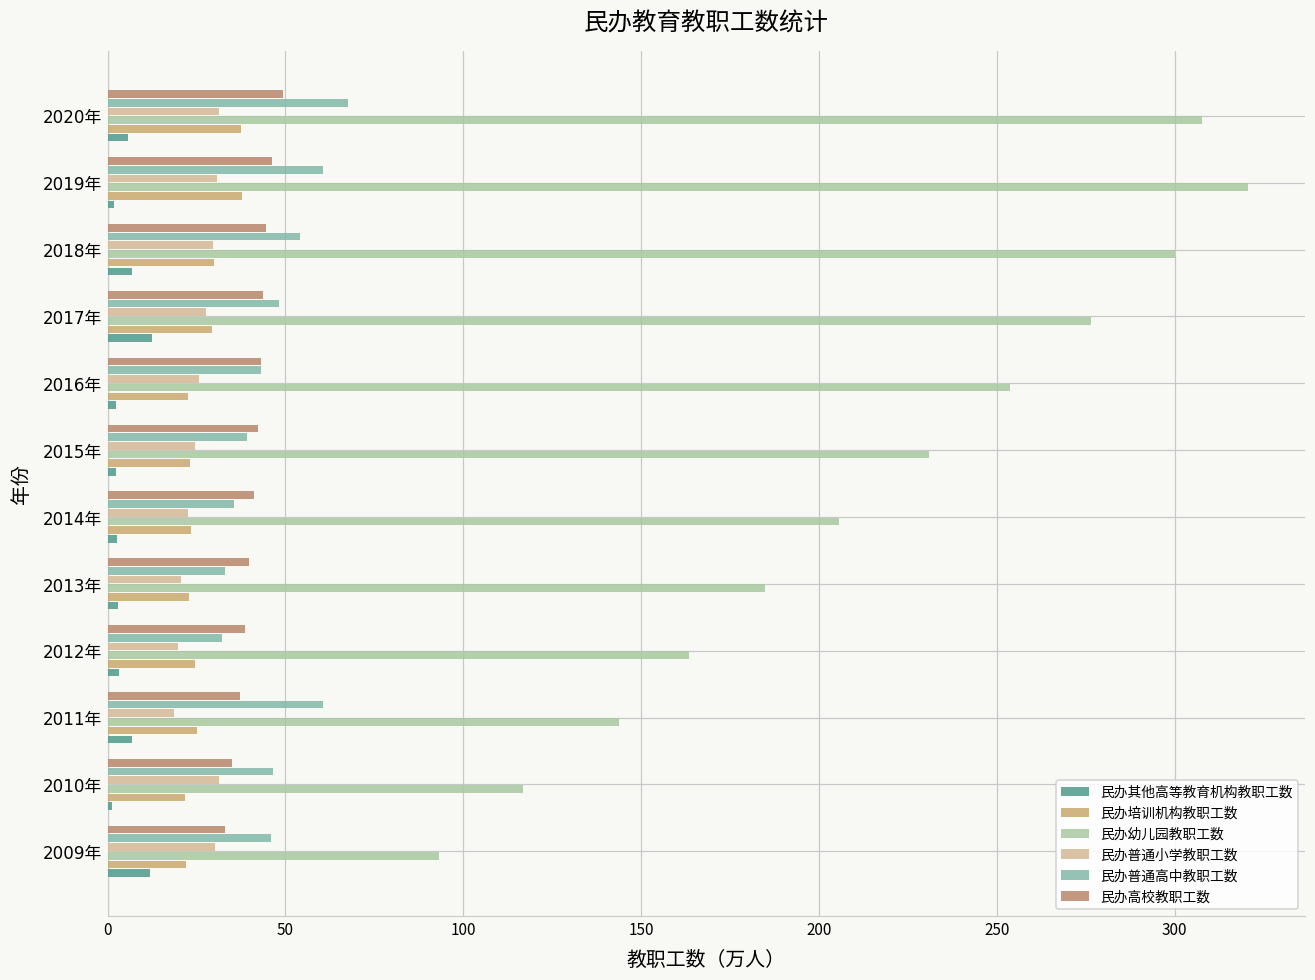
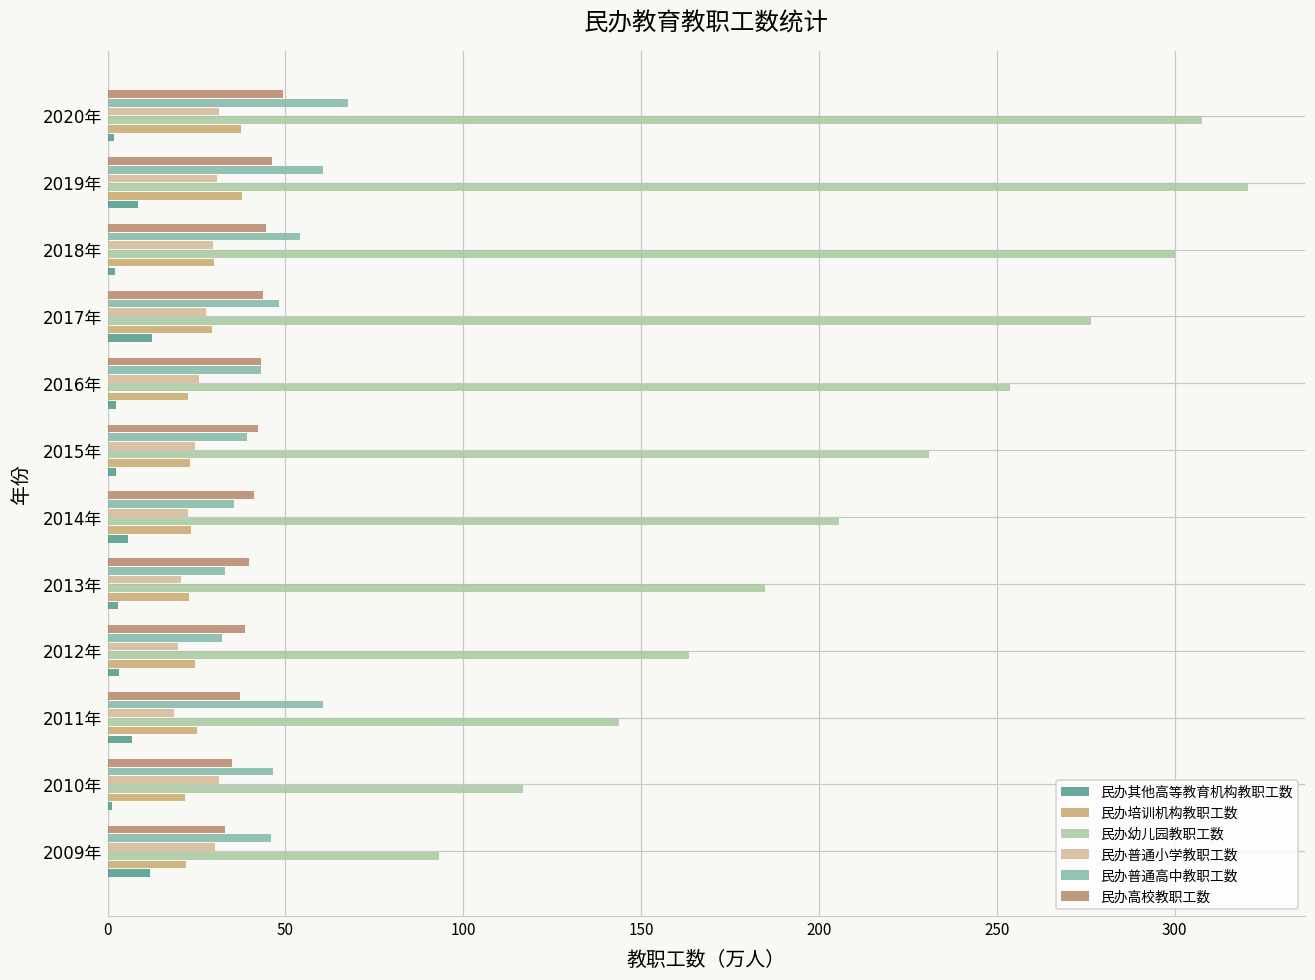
民办其他高等教育机构教职工数, 2020年: 6 -> 2
民办其他高等教育机构教职工数, 2019年: 2 -> 8
民办其他高等教育机构教职工数, 2018年: 7 -> 2
民办其他高等教育机构教职工数, 2014年: 3 -> 6
